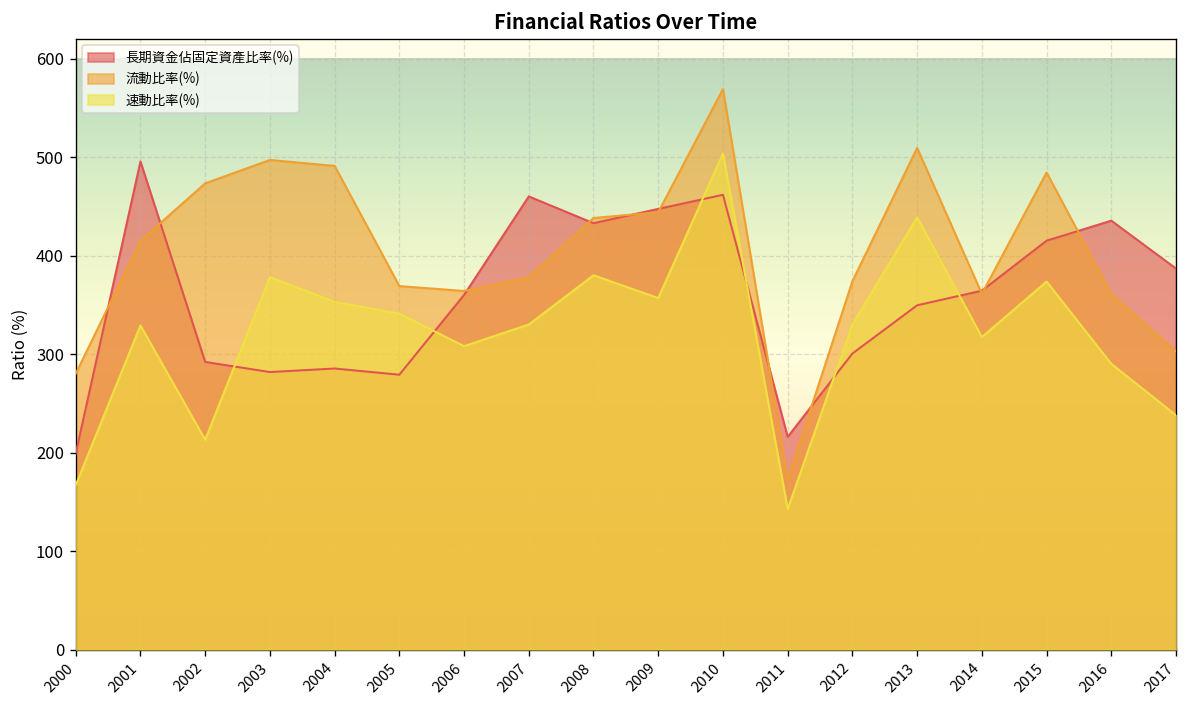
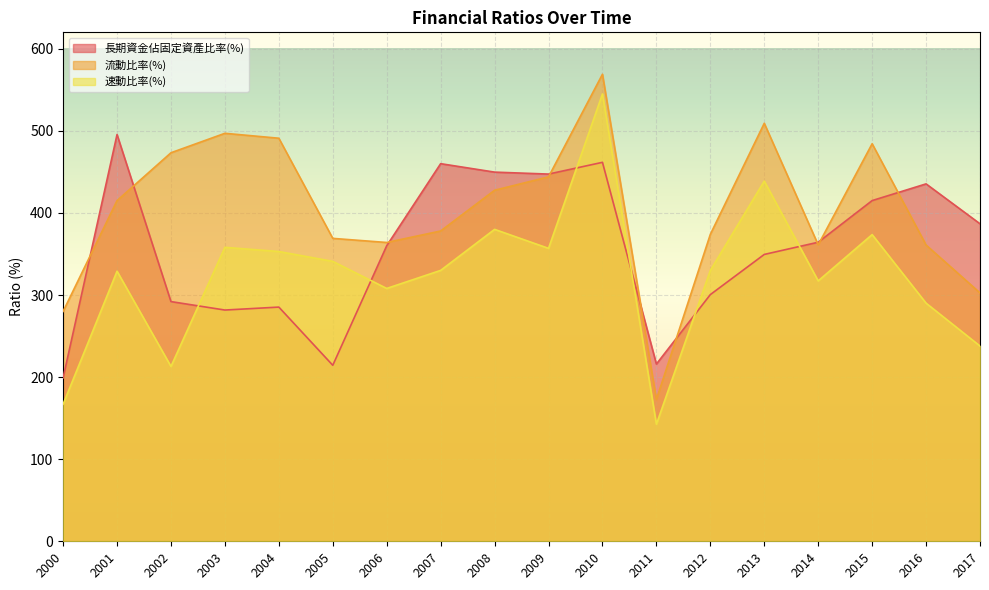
速動比率(%), 2003: 380 -> 360
長期資金佔固定資產比率(%), 2005: 280 -> 210
長期資金佔固定資產比率(%), 2008: 430 -> 450
流動比率(%), 2008: 440 -> 430
速動比率(%), 2010: 500 -> 540
